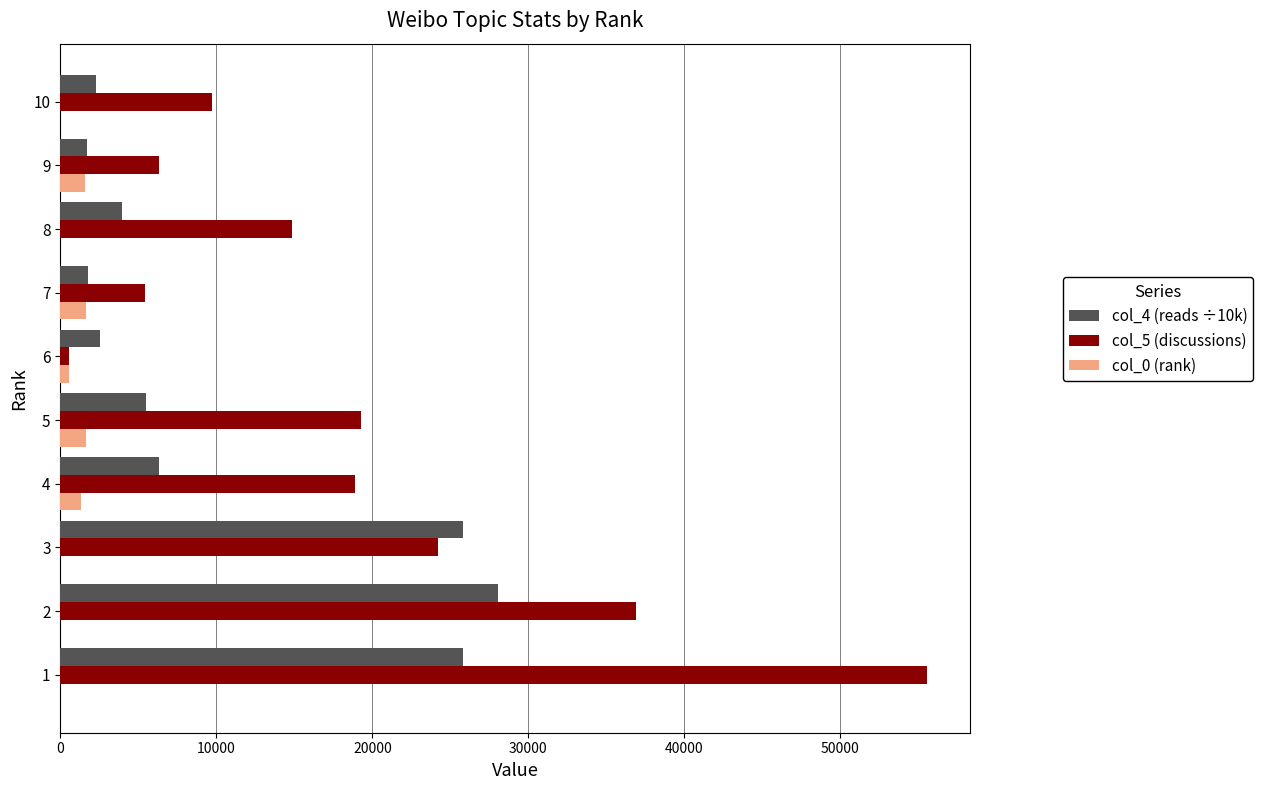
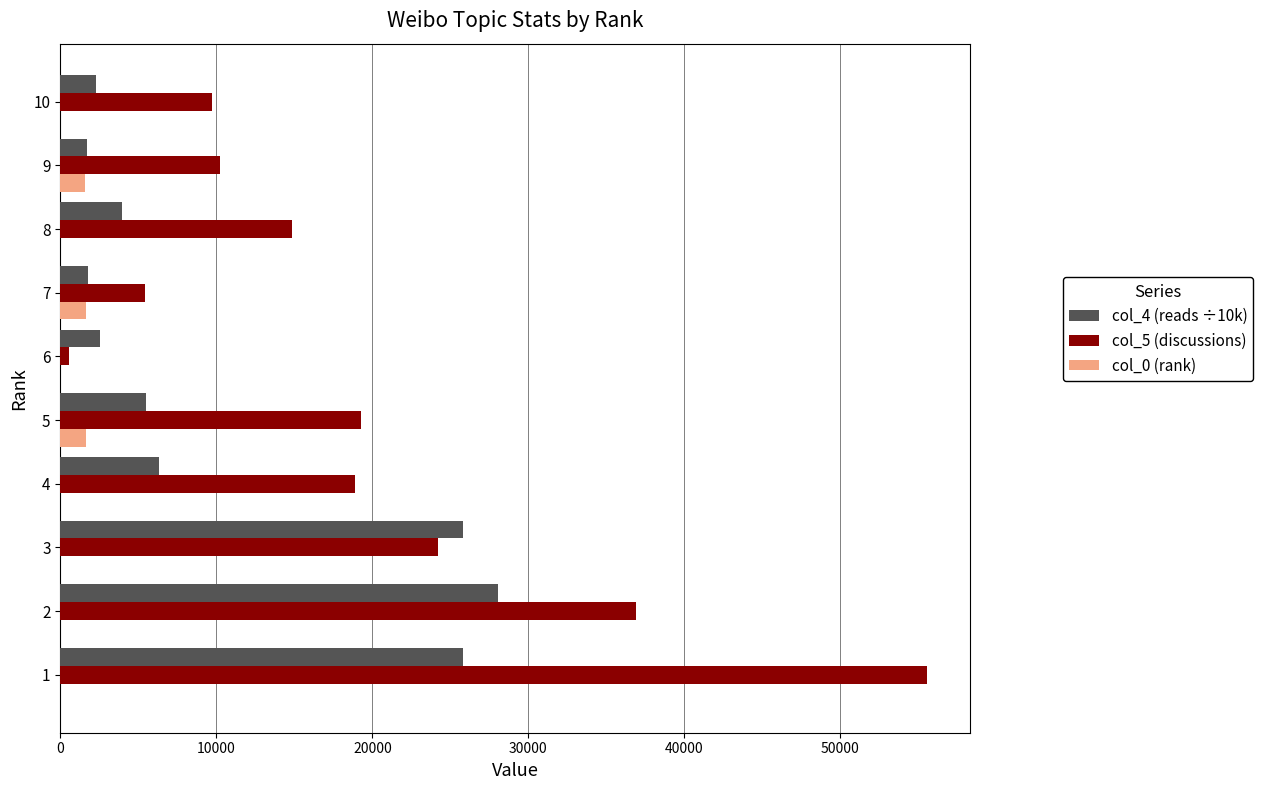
col_5 (discussions), 9: 6300 -> 10200
col_0 (rank), 6: 600 -> 0
col_0 (rank), 4: 1300 -> 0
